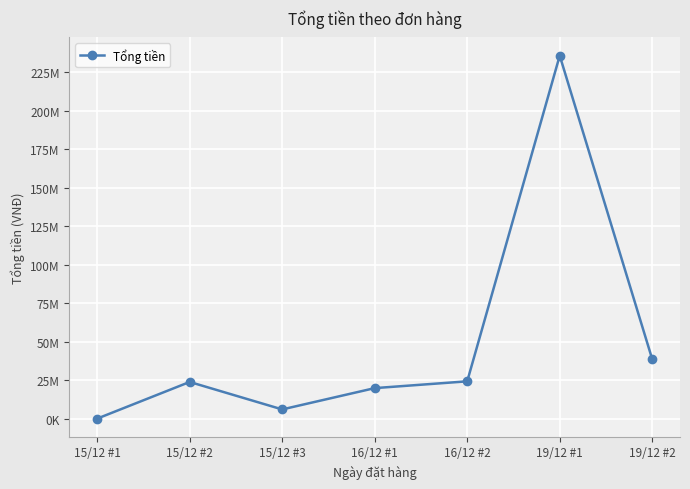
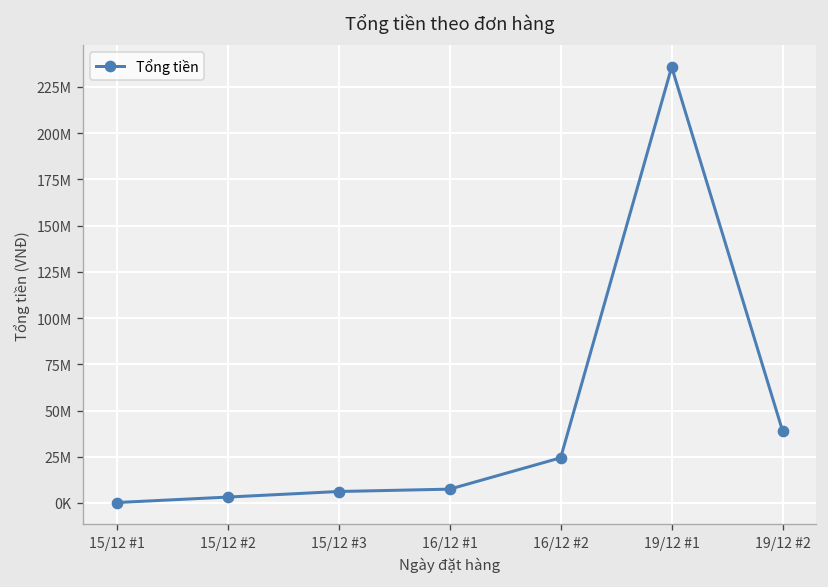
15/12 #2: 24000000 -> 3000000
16/12 #1: 20000000 -> 7000000
